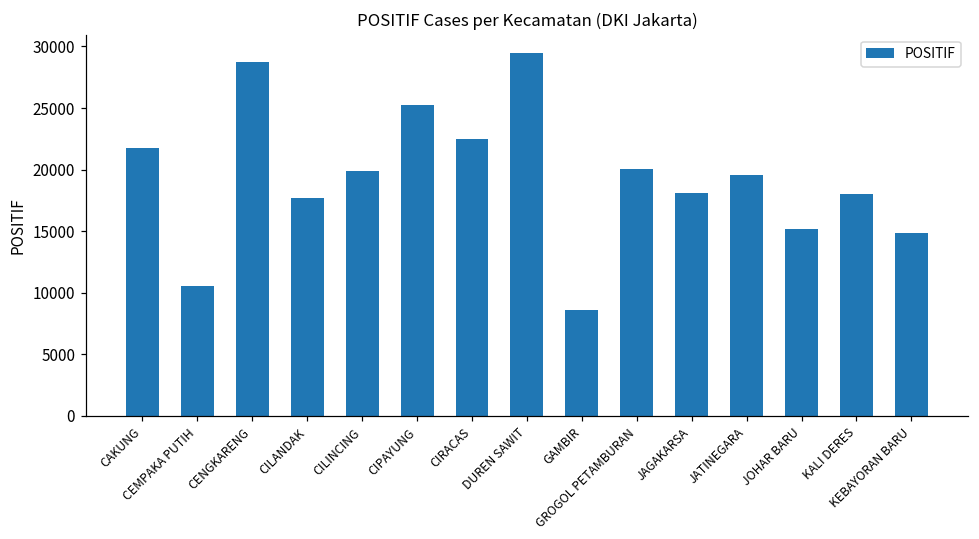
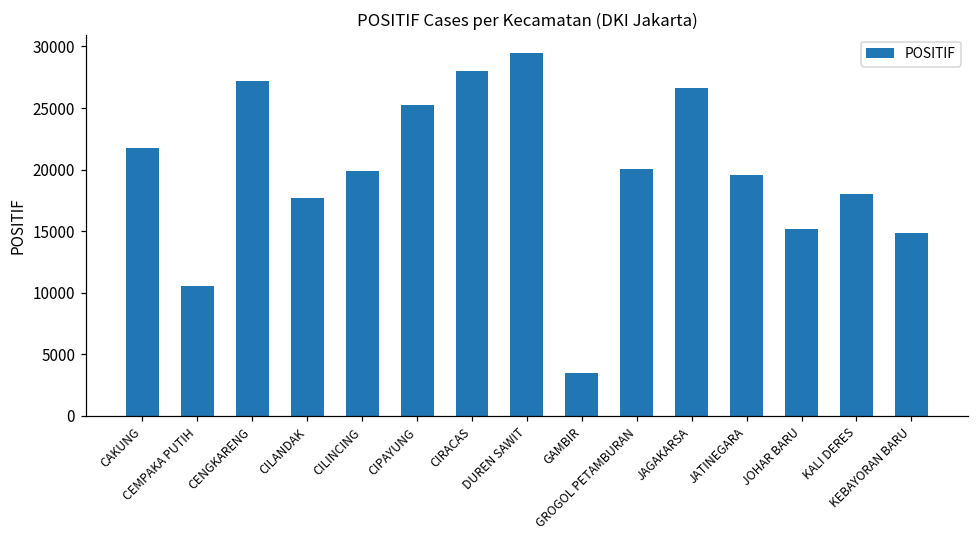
CENGKARENG: 28700 -> 27200
CIRACAS: 22500 -> 28000
GAMBIR: 8600 -> 3400
JAGAKARSA: 18100 -> 26600
